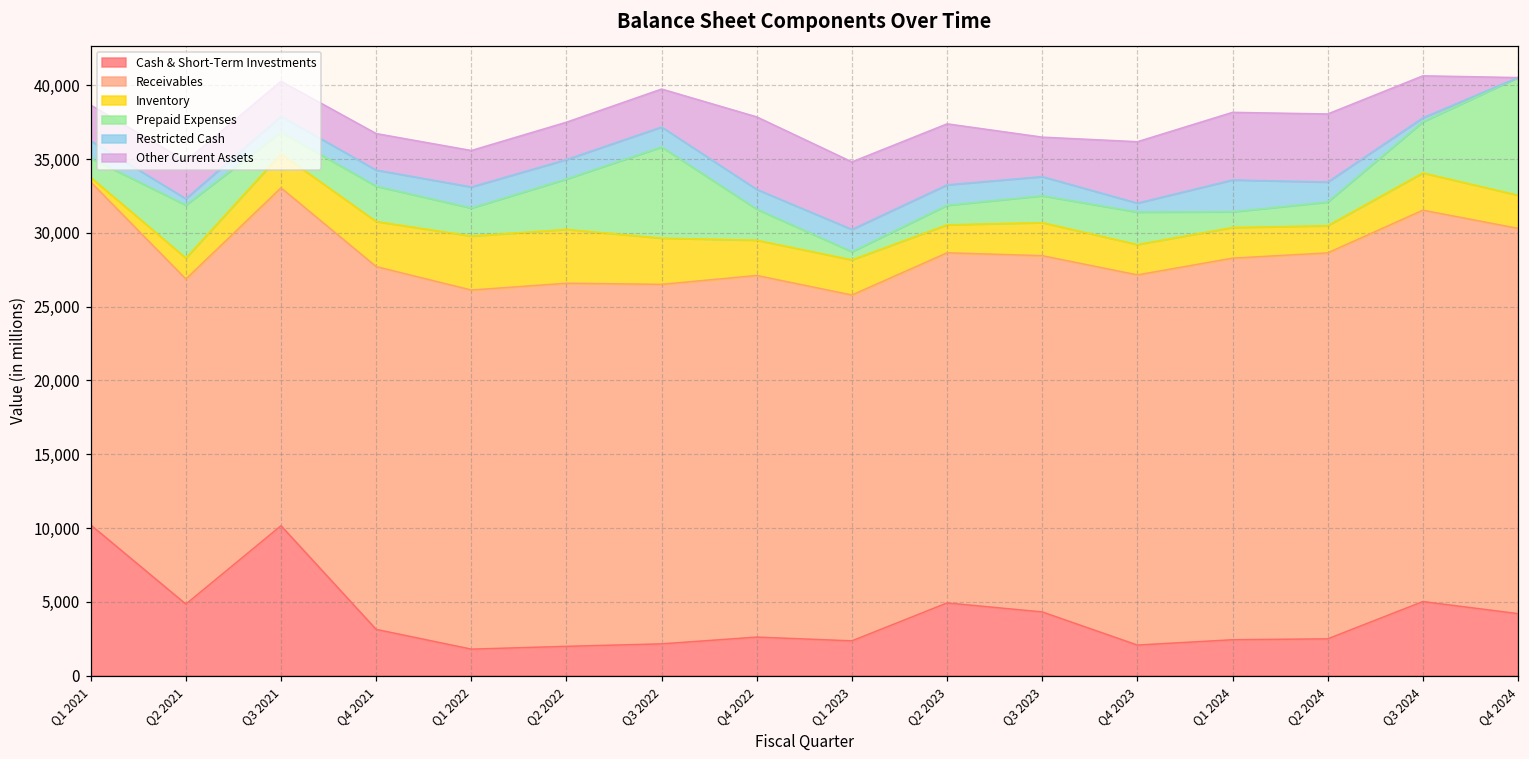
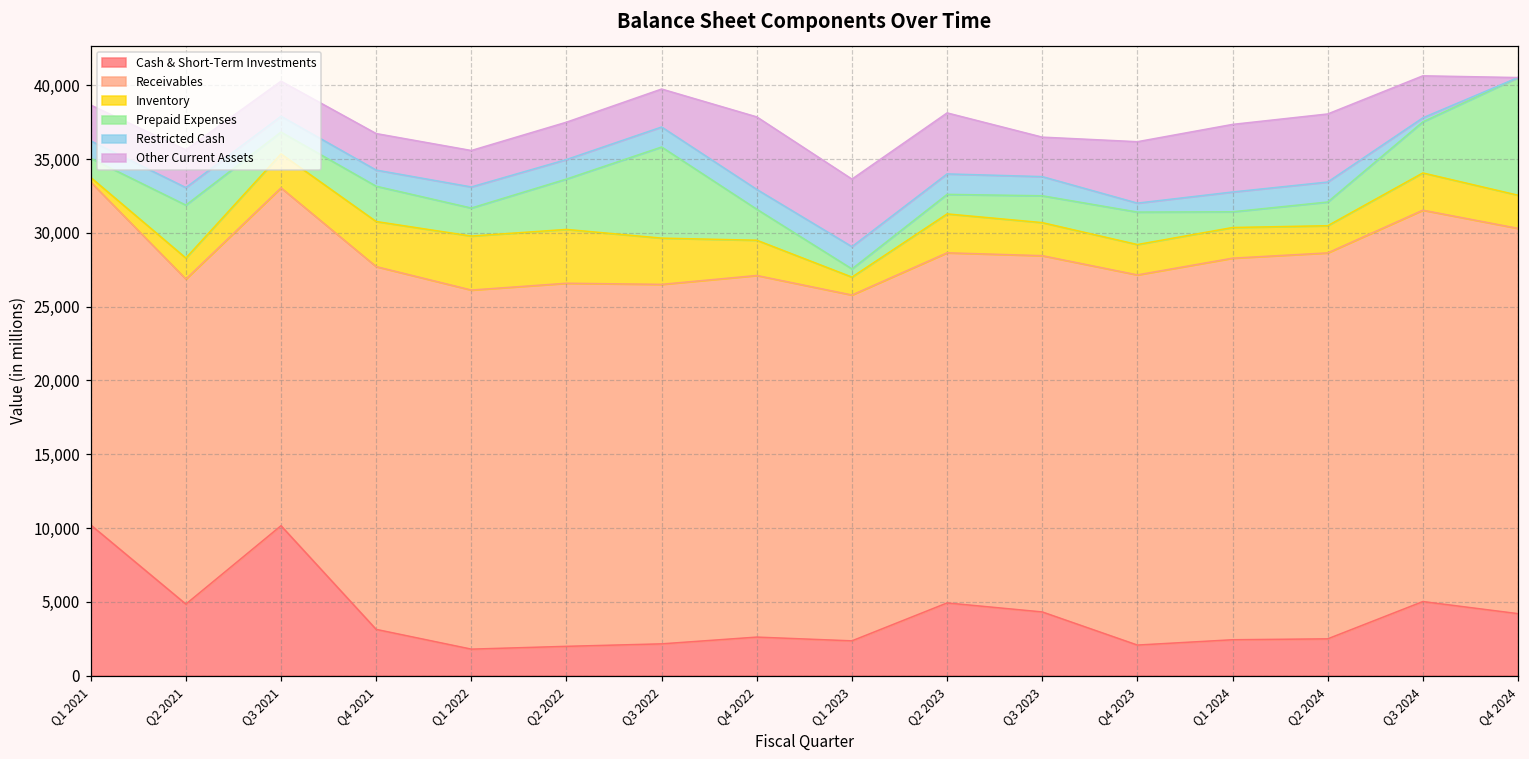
Restricted Cash, Q2 2021: 400 -> 1,200
Inventory, Q1 2023: 2,400 -> 1,200
Inventory, Q2 2023: 1,900 -> 2,600
Restricted Cash, Q1 2024: 2,200 -> 1,300
